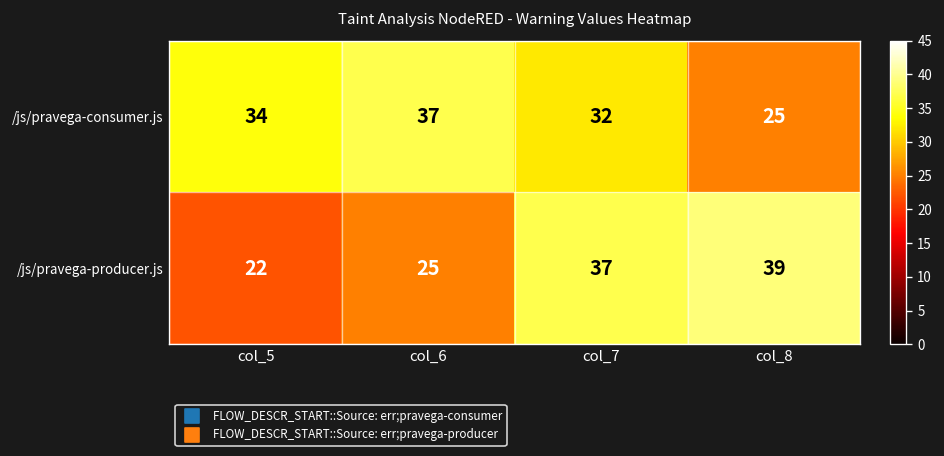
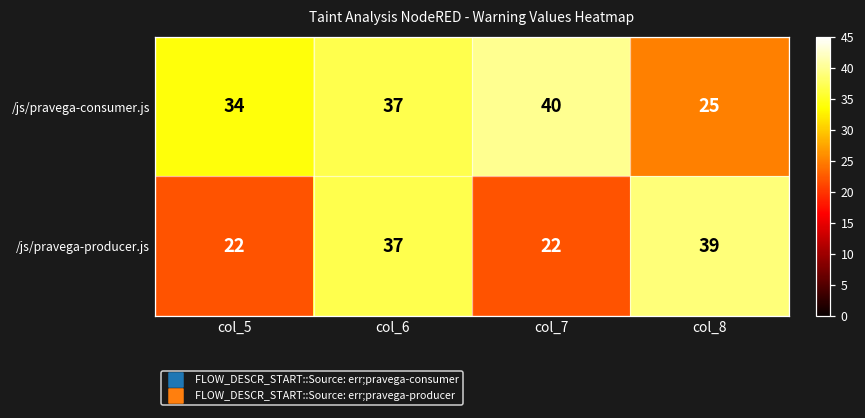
/js/pravega-consumer.js, col_7: 32 -> 40
/js/pravega-producer.js, col_6: 25 -> 37
/js/pravega-producer.js, col_7: 37 -> 22
